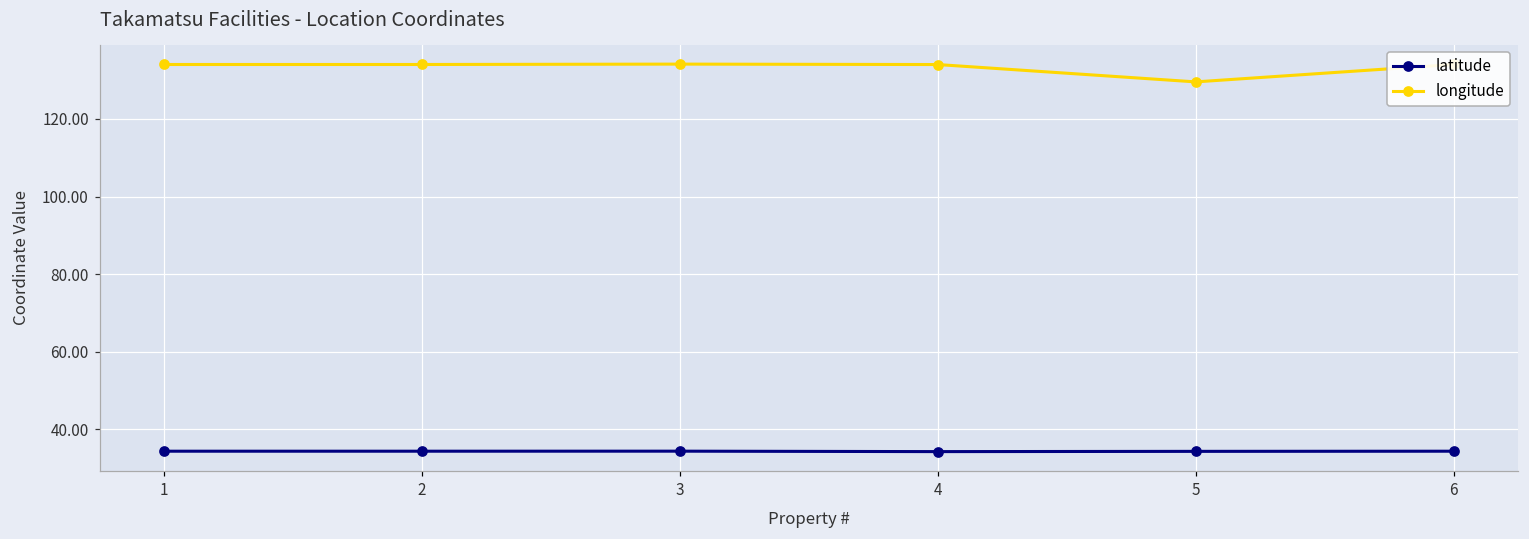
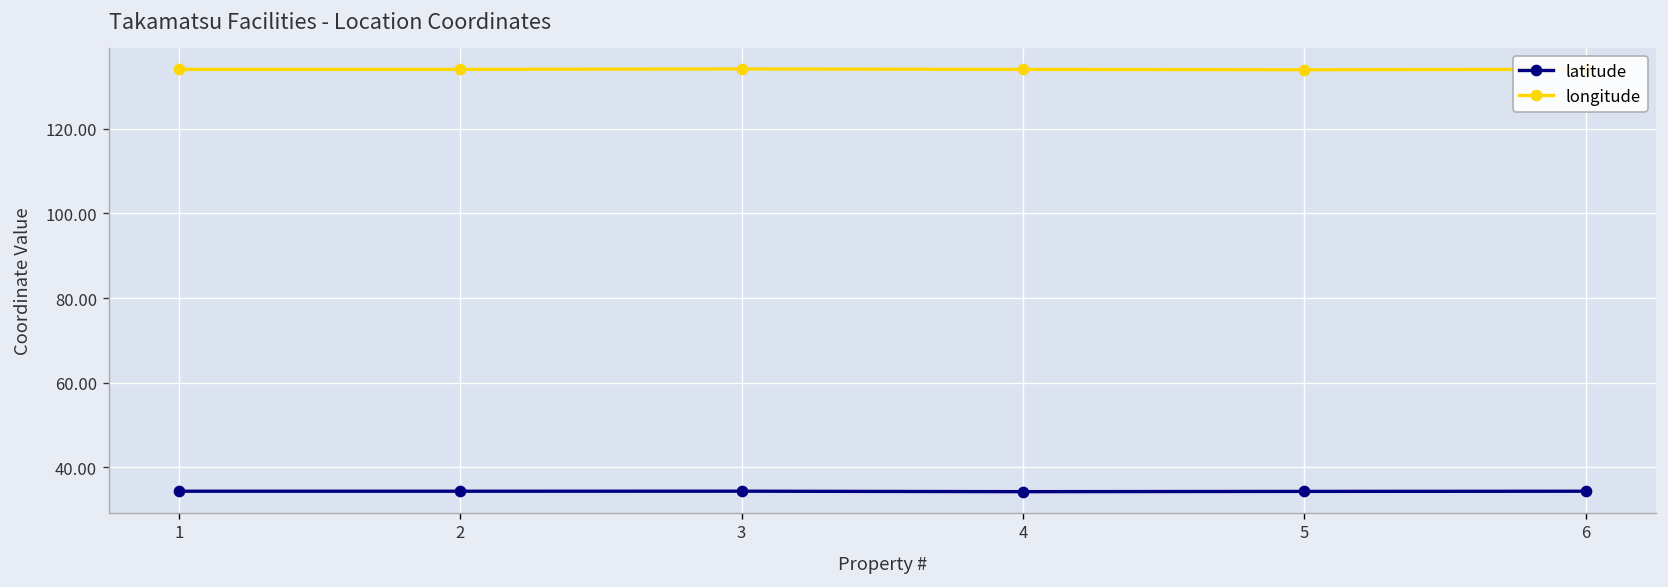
longitude, 5: 130 -> 134
